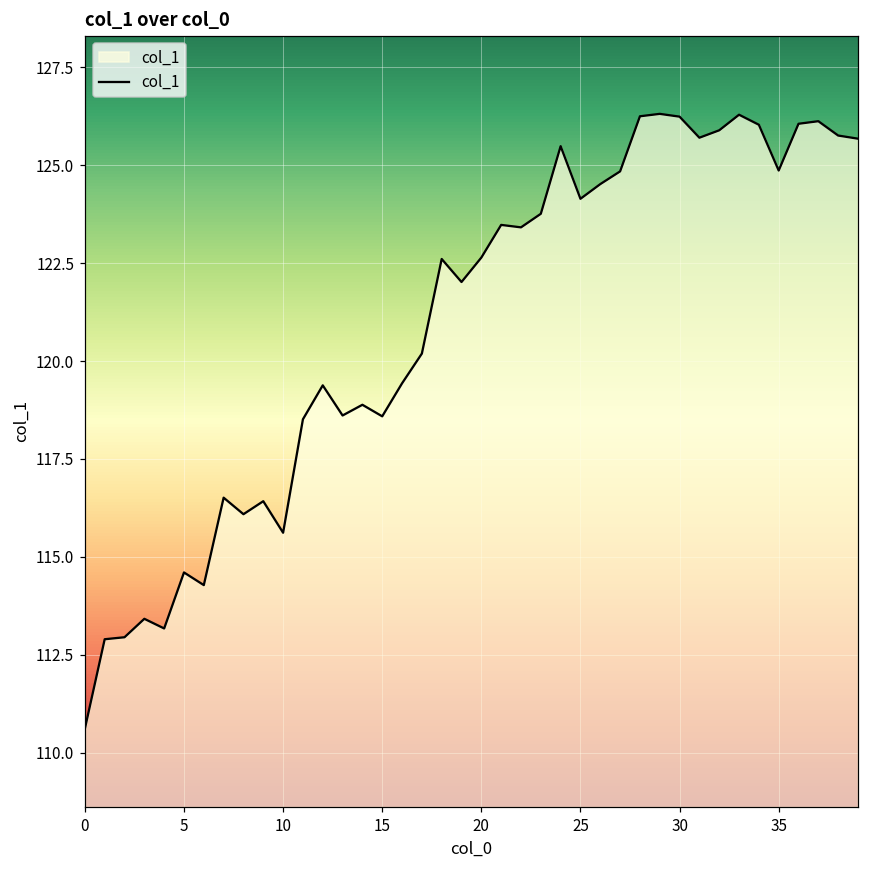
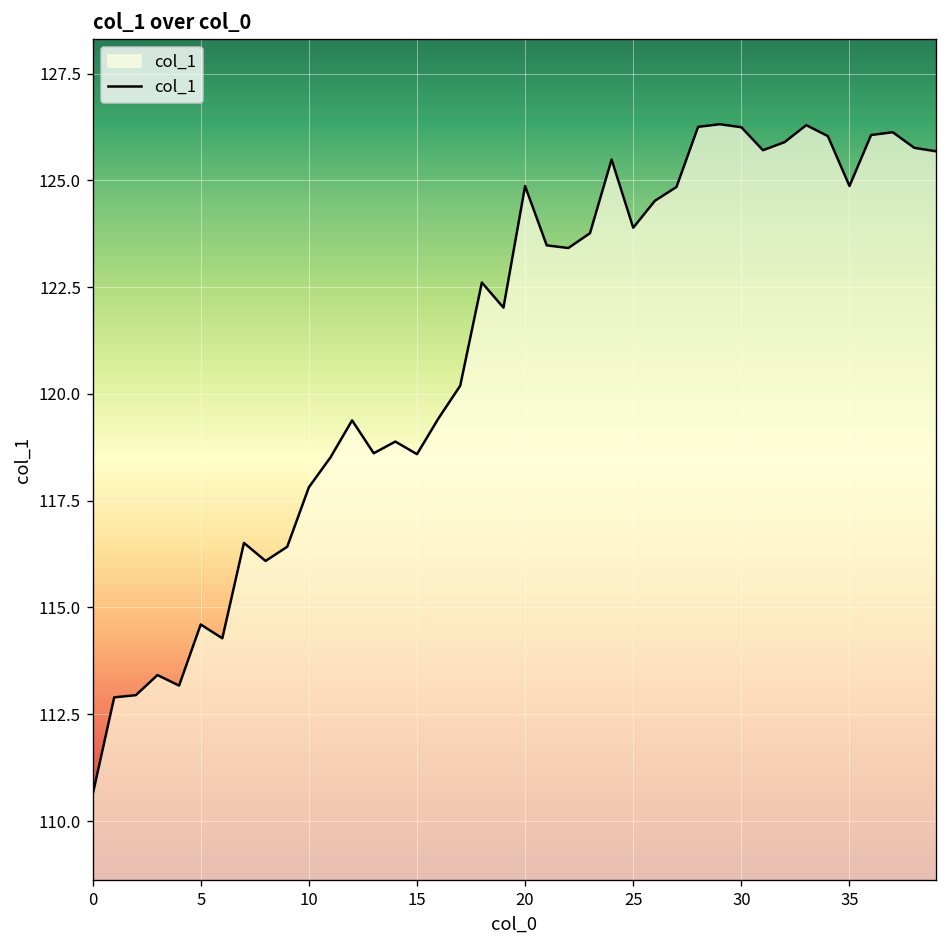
10: 115.6 -> 117.8
20: 122.6 -> 124.9
25: 124.1 -> 123.9
